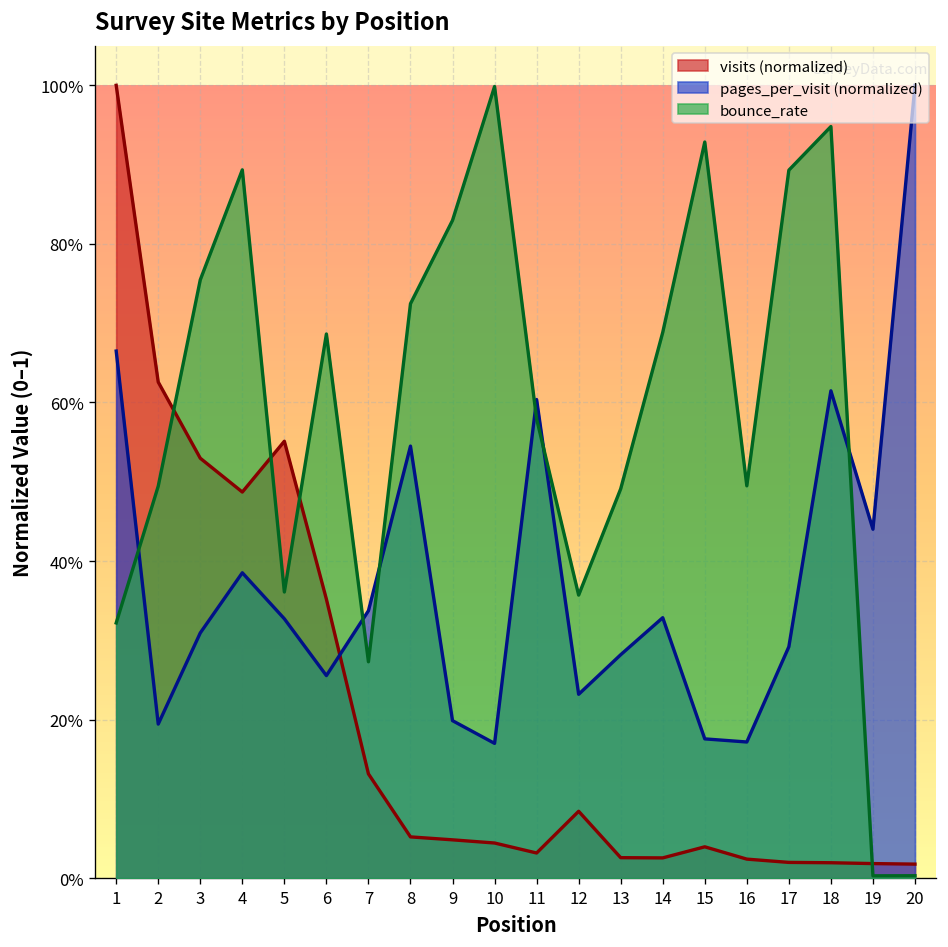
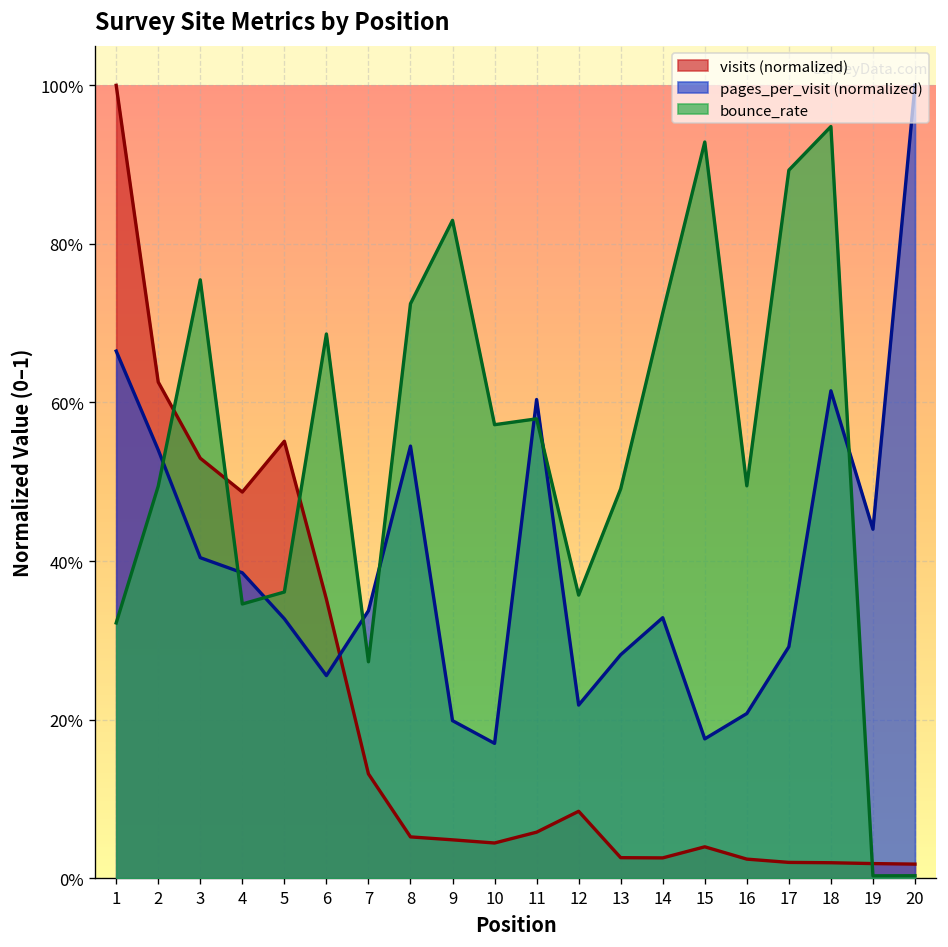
pages_per_visit (normalized), 2: 19% -> 54%
pages_per_visit (normalized), 3: 31% -> 40%
bounce_rate, 4: 89% -> 35%
bounce_rate, 10: 100% -> 57%
visits (normalized), 11: 3% -> 6%
pages_per_visit (normalized), 12: 23% -> 22%
bounce_rate, 14: 69% -> 71%
pages_per_visit (normalized), 16: 17% -> 21%
